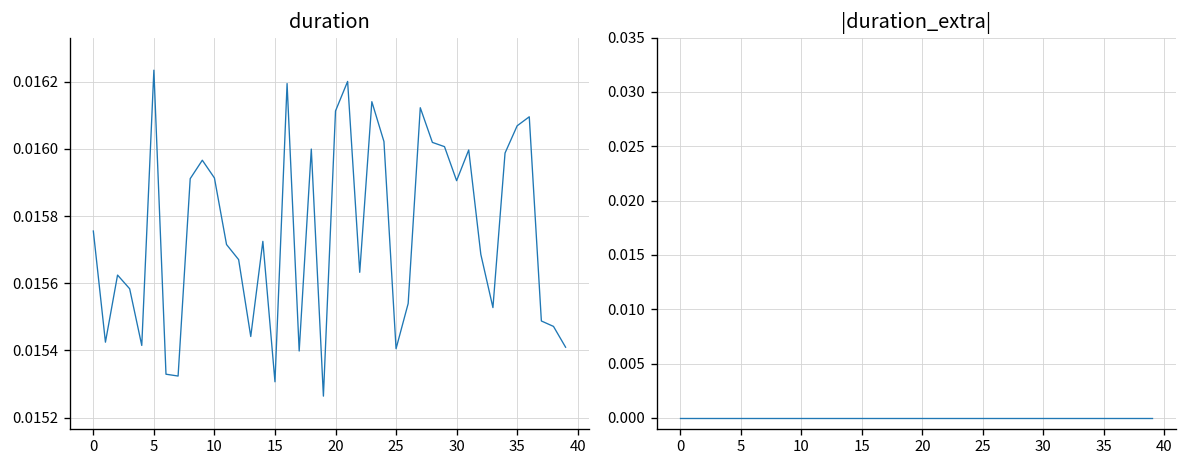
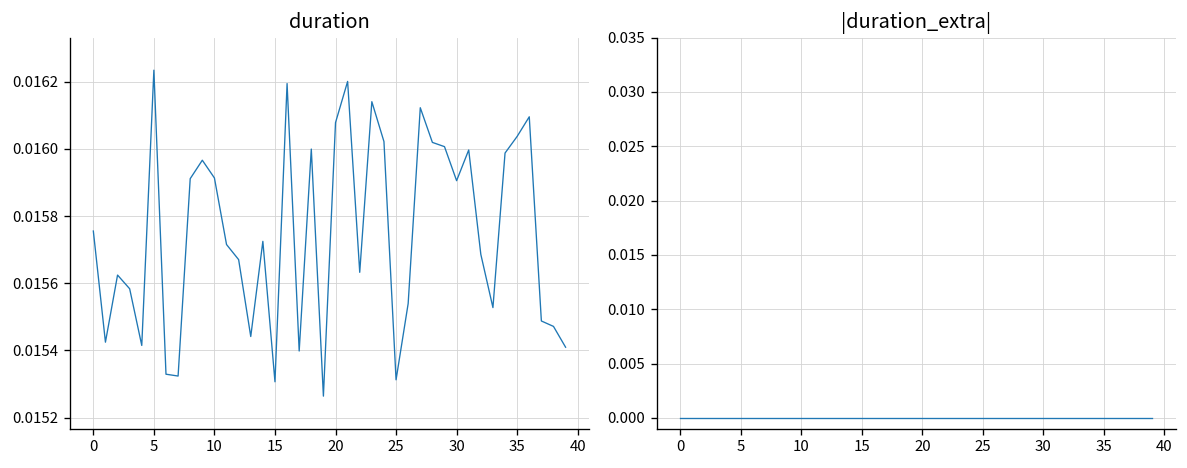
duration, 20: 0.01611 -> 0.01608
duration, 25: 0.01541 -> 0.01531
duration, 35: 0.01607 -> 0.01604
